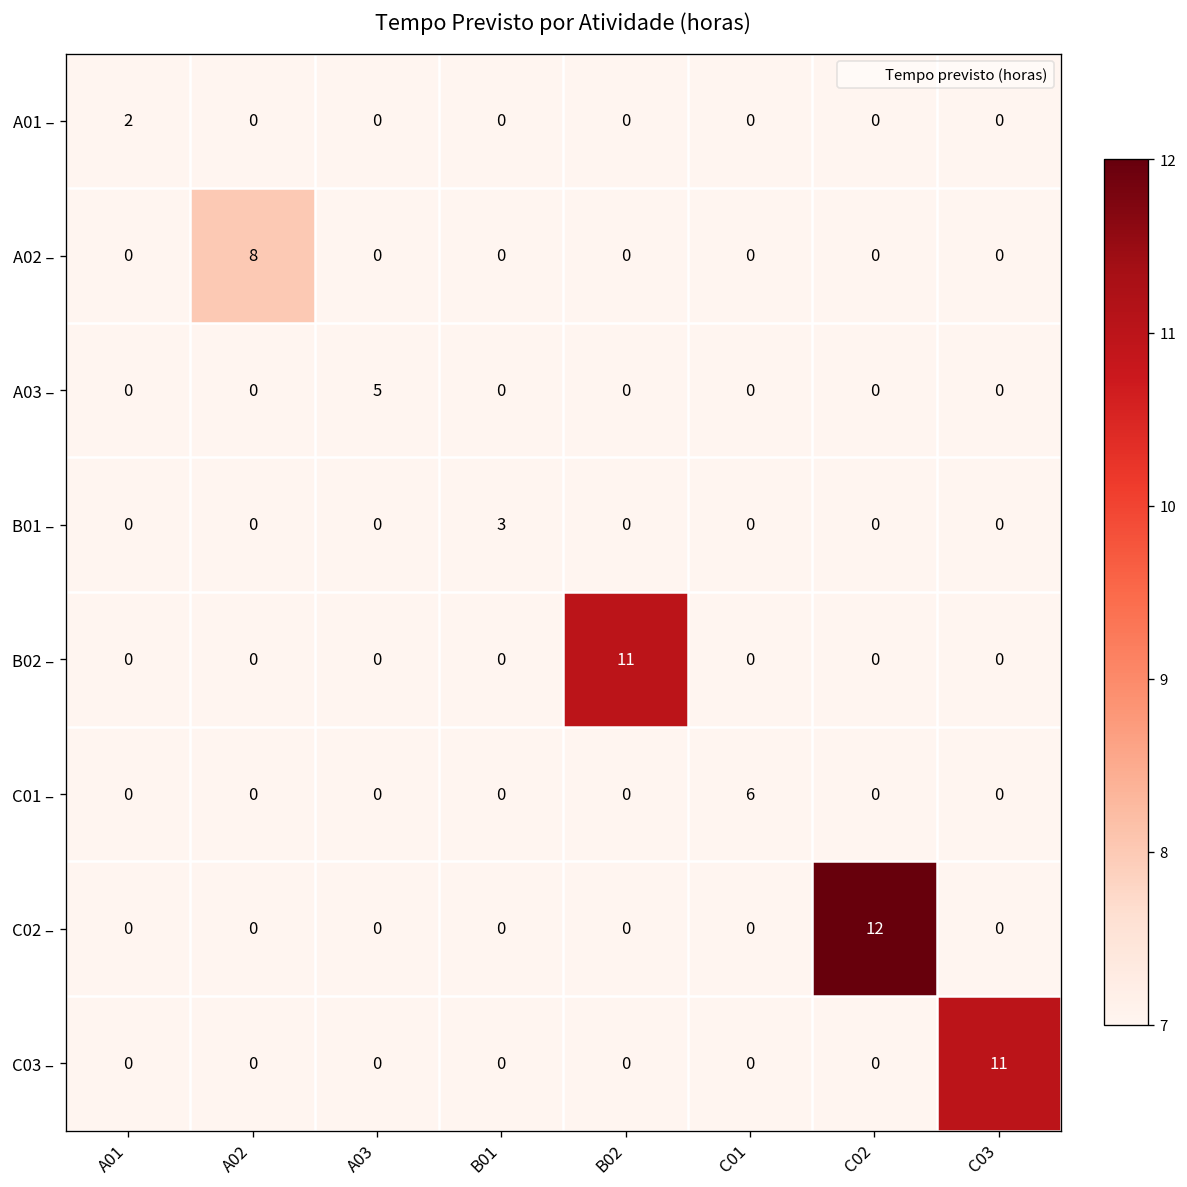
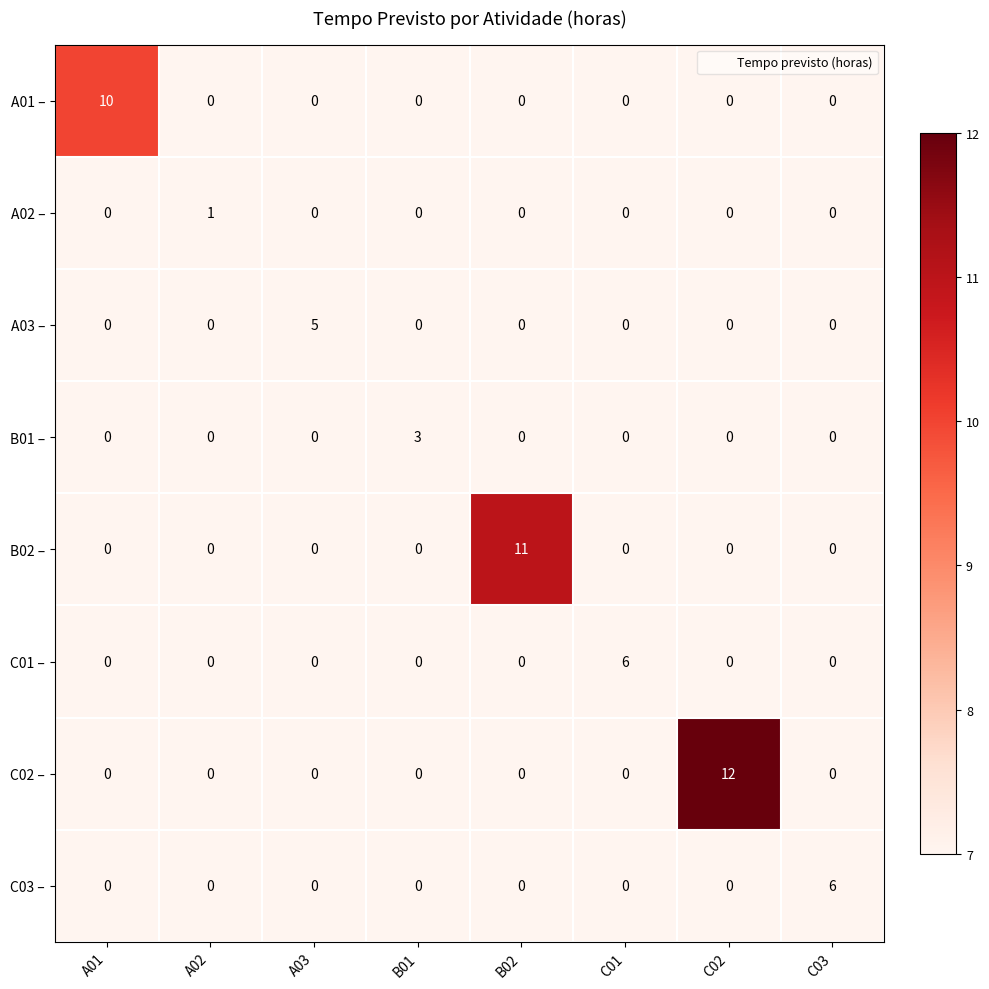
A01 –, A01: 2 -> 10
A02 –, A02: 8 -> 1
C03 –, C03: 11 -> 6
